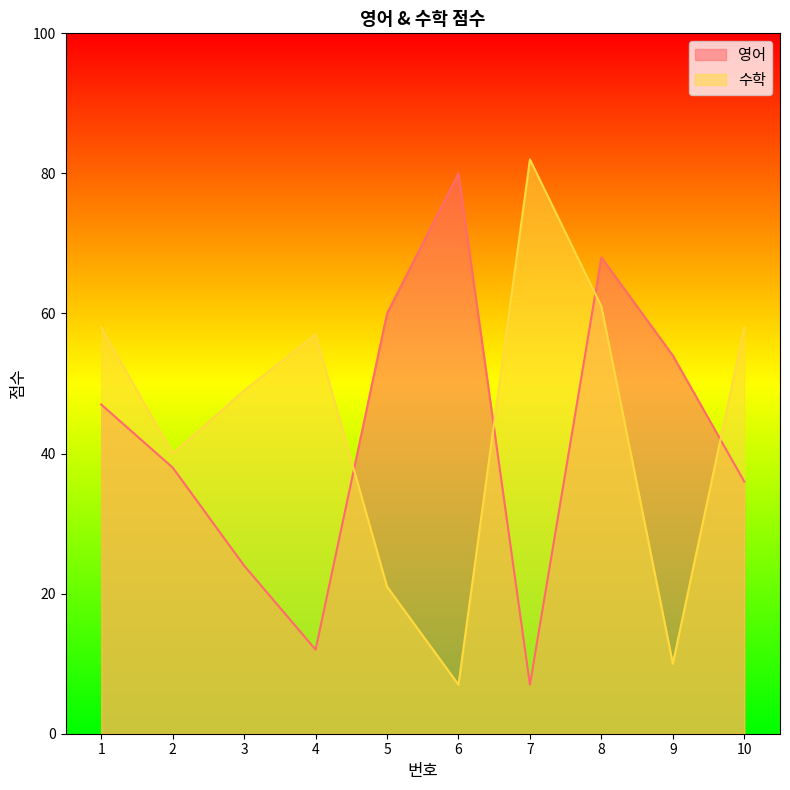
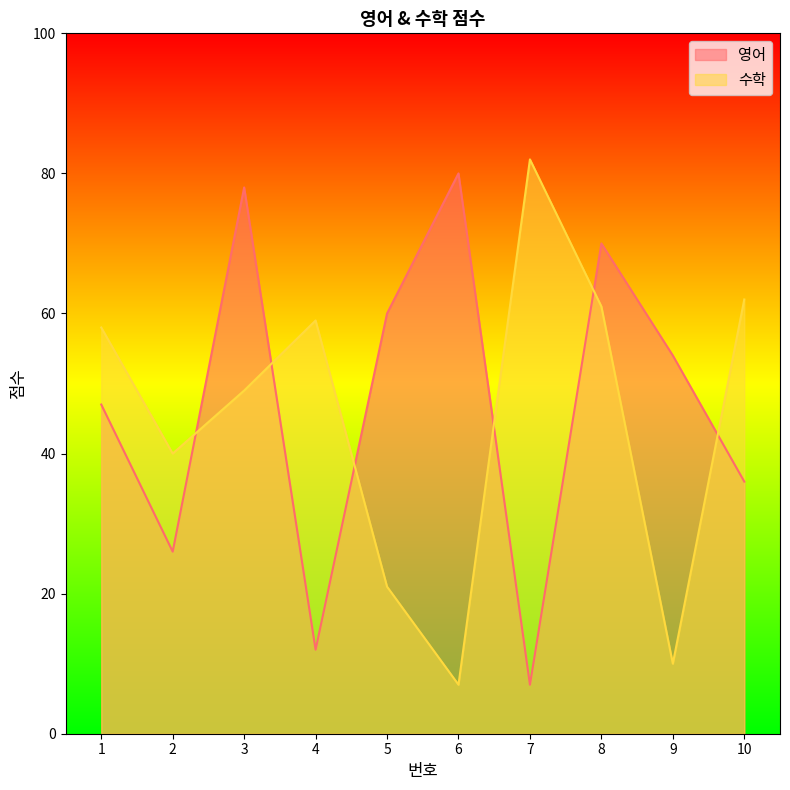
영어, 2: 38 -> 26
영어, 3: 24 -> 78
수학, 4: 57 -> 59
영어, 8: 68 -> 70
수학, 10: 58 -> 62
